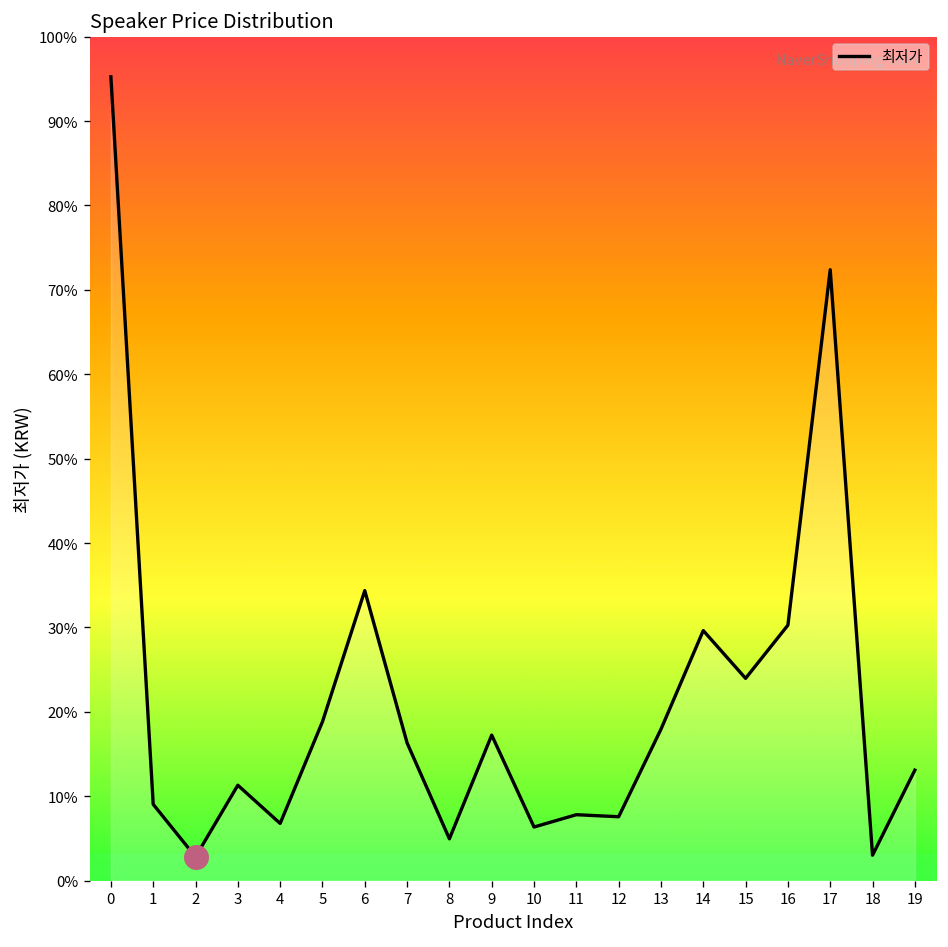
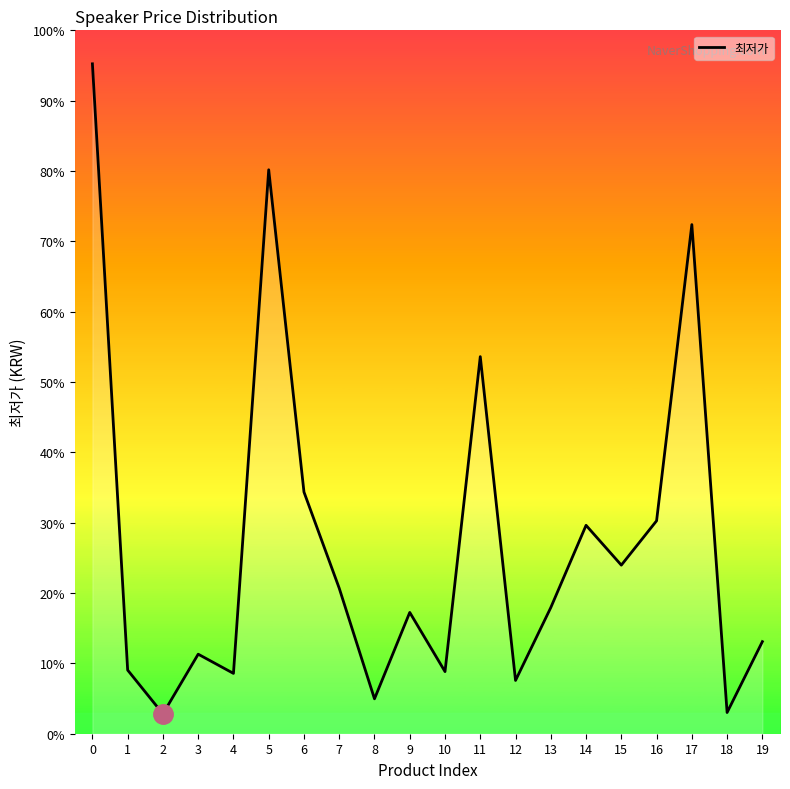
최저가, 4: 7% -> 9%
최저가, 5: 19% -> 80%
최저가, 7: 16% -> 21%
최저가, 10: 6% -> 9%
최저가, 11: 8% -> 54%
